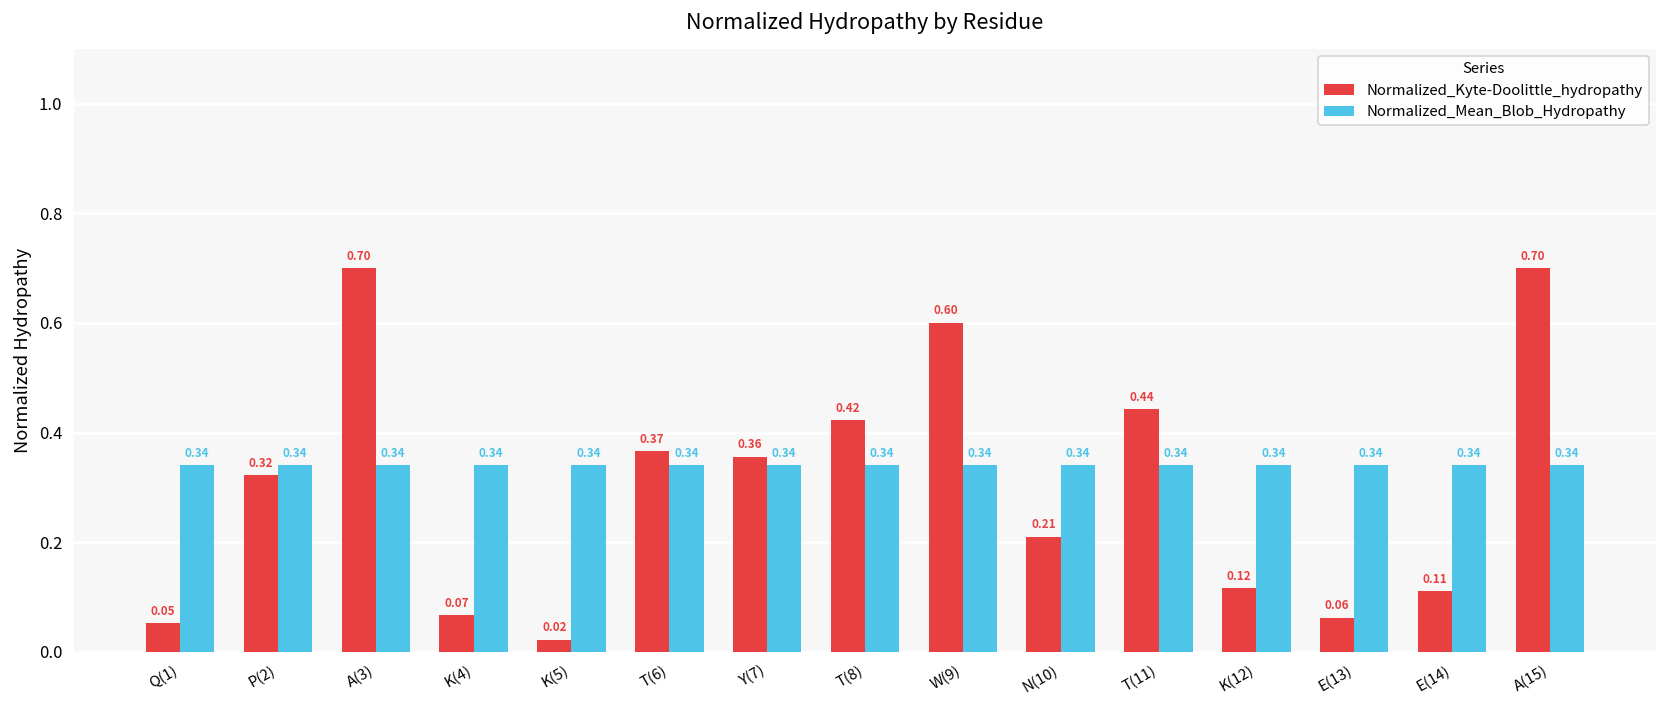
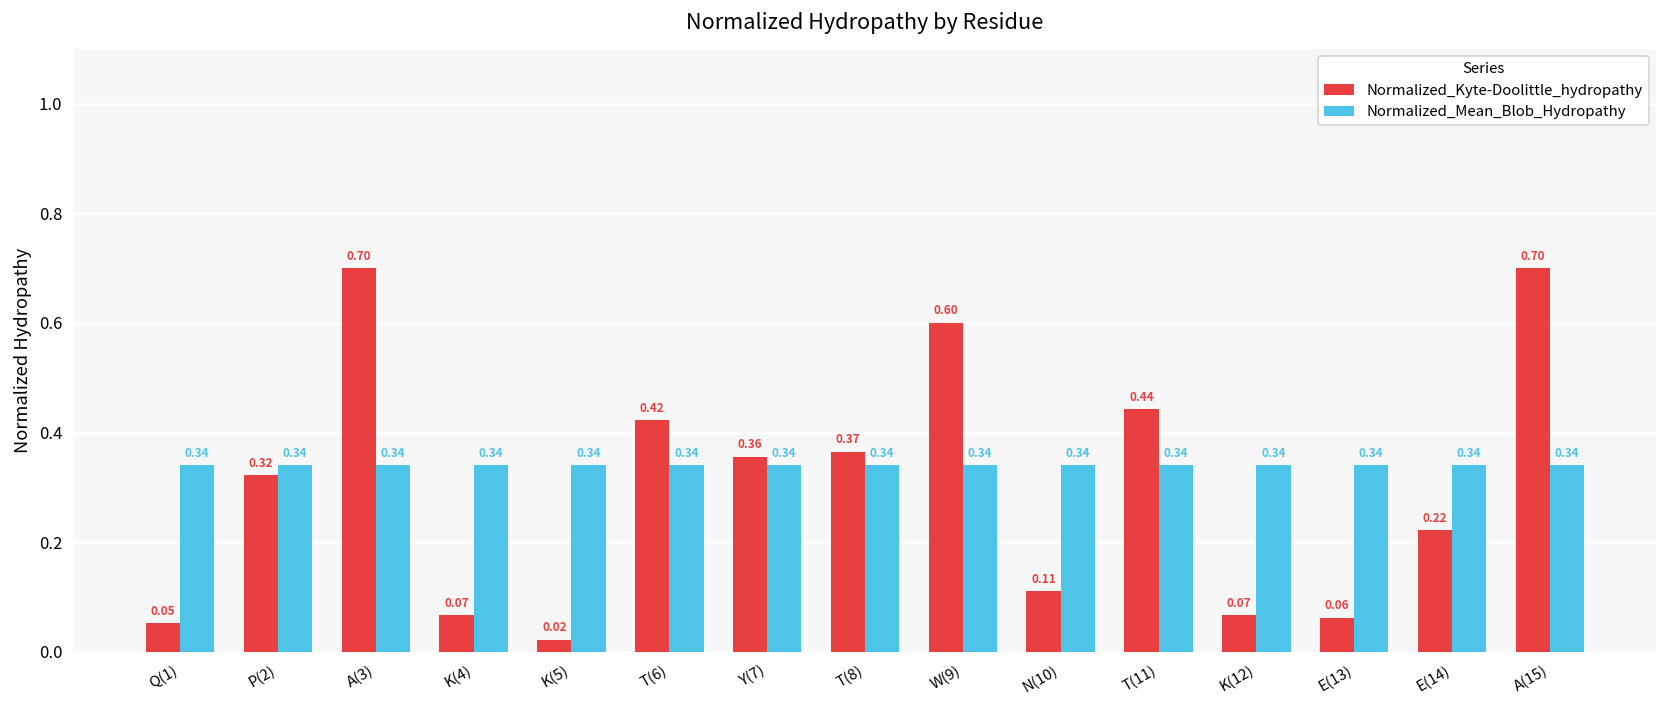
Normalized_Kyte-Doolittle_hydropathy, T(6): 0.37 -> 0.42
Normalized_Kyte-Doolittle_hydropathy, T(8): 0.42 -> 0.37
Normalized_Kyte-Doolittle_hydropathy, N(10): 0.21 -> 0.11
Normalized_Kyte-Doolittle_hydropathy, K(12): 0.12 -> 0.07
Normalized_Kyte-Doolittle_hydropathy, E(14): 0.11 -> 0.22
